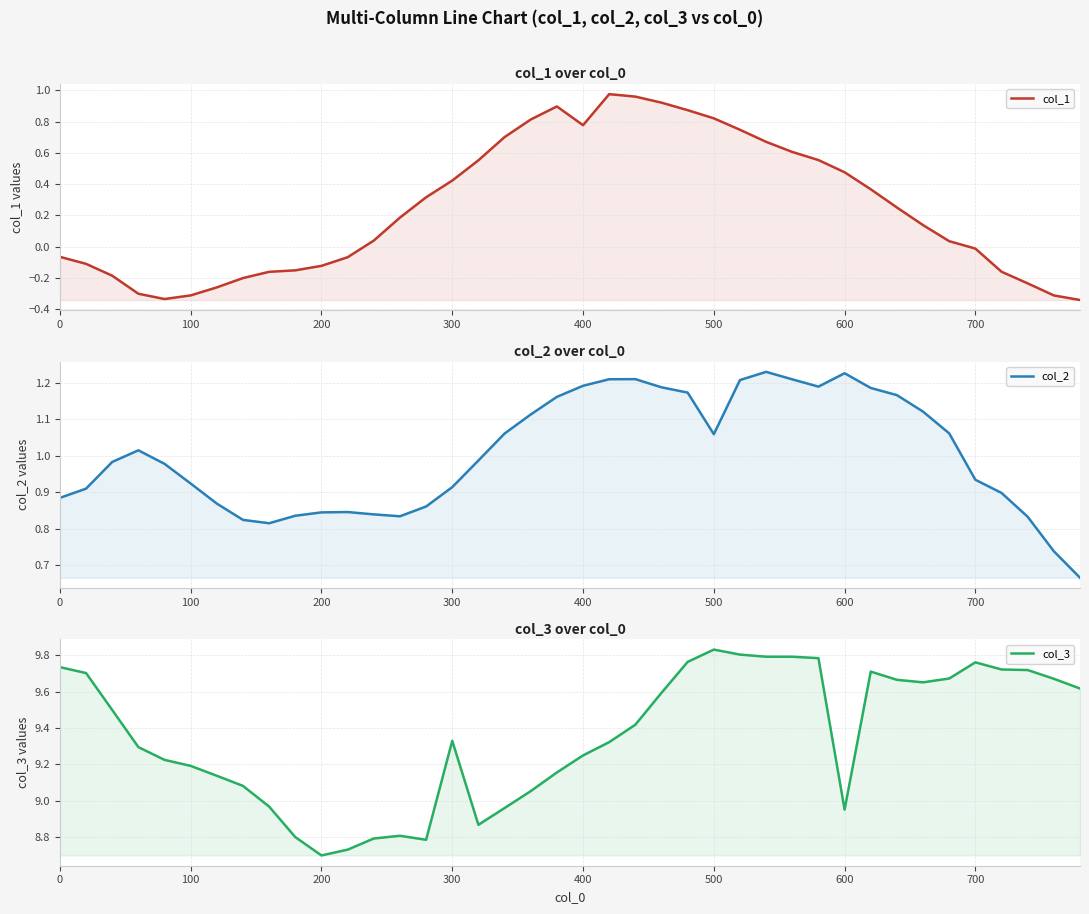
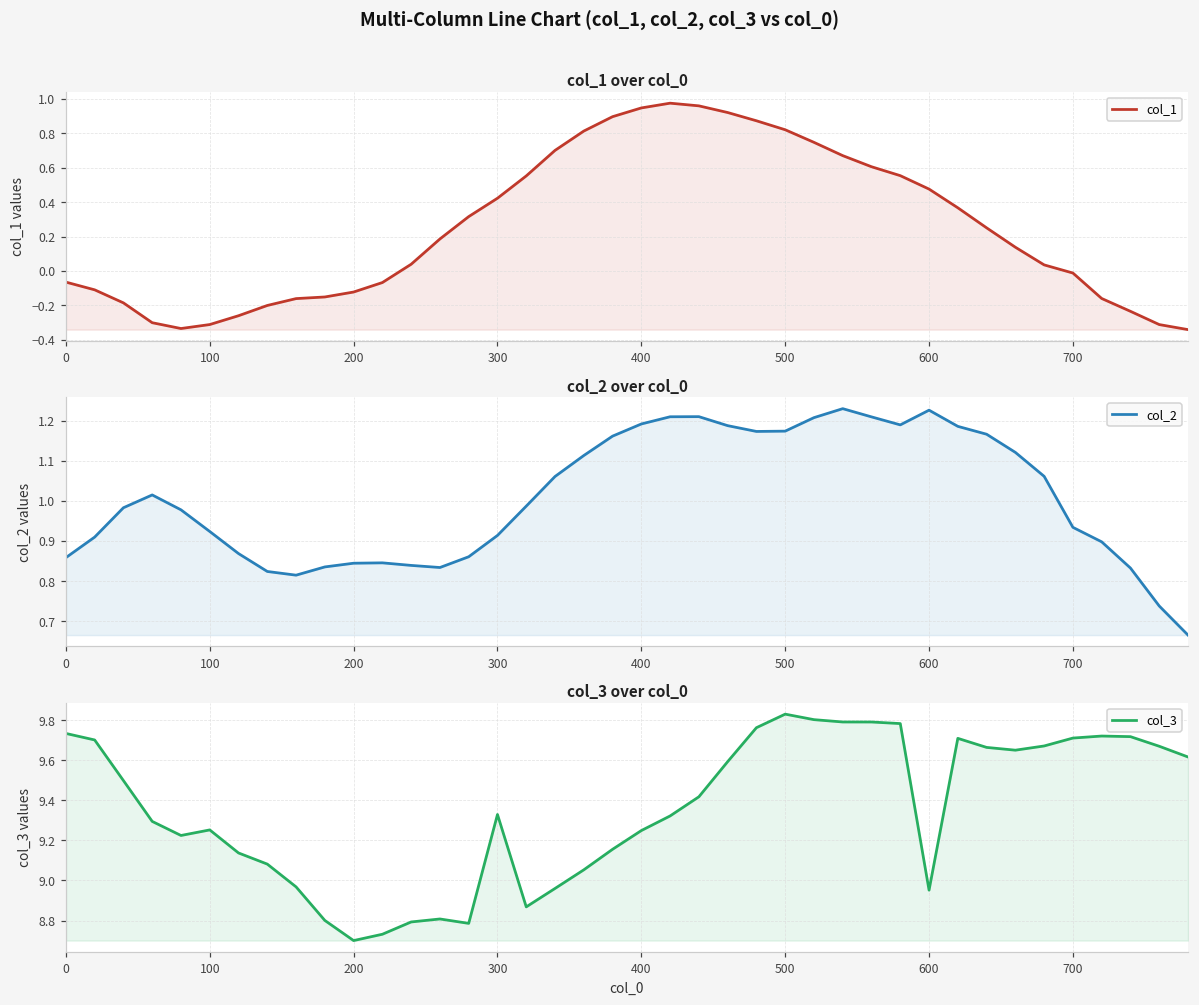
col_1 over col_0, 400: 0.78 -> 0.95
col_2 over col_0, 0: 0.88 -> 0.86
col_2 over col_0, 500: 1.06 -> 1.17
col_3 over col_0, 100: 9.19 -> 9.25
col_3 over col_0, 700: 9.76 -> 9.71
